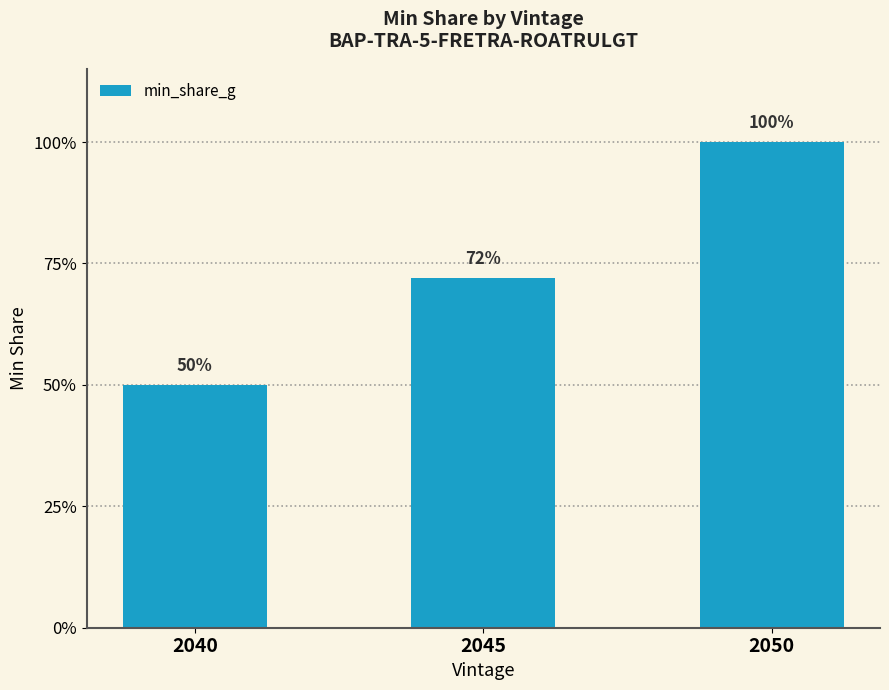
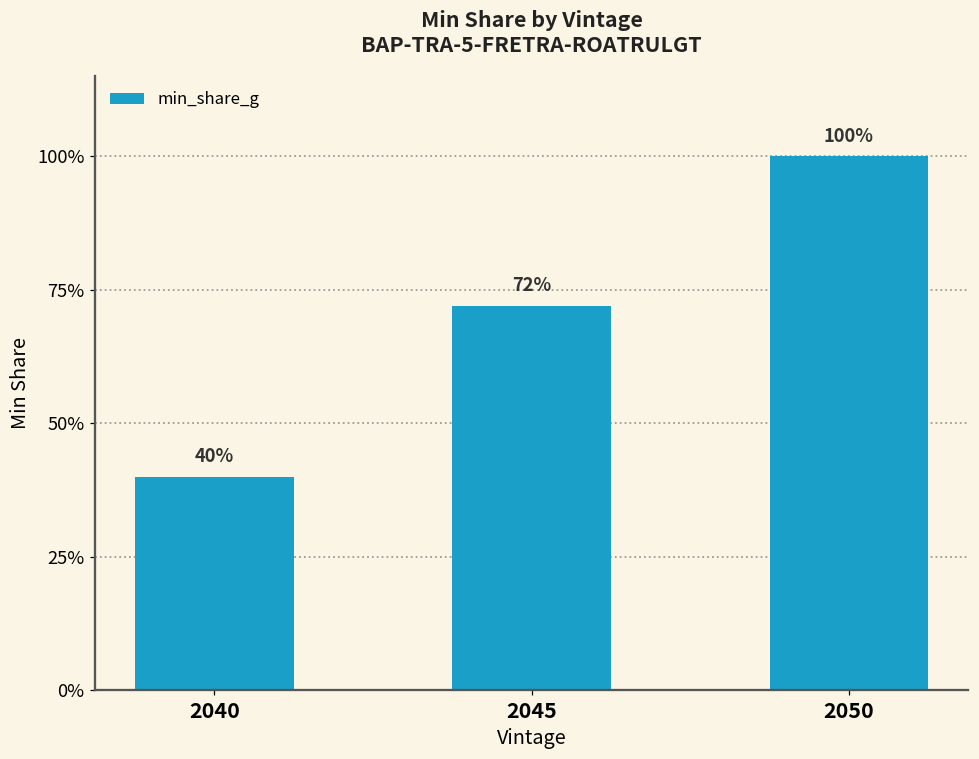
2040: 50% -> 40%
